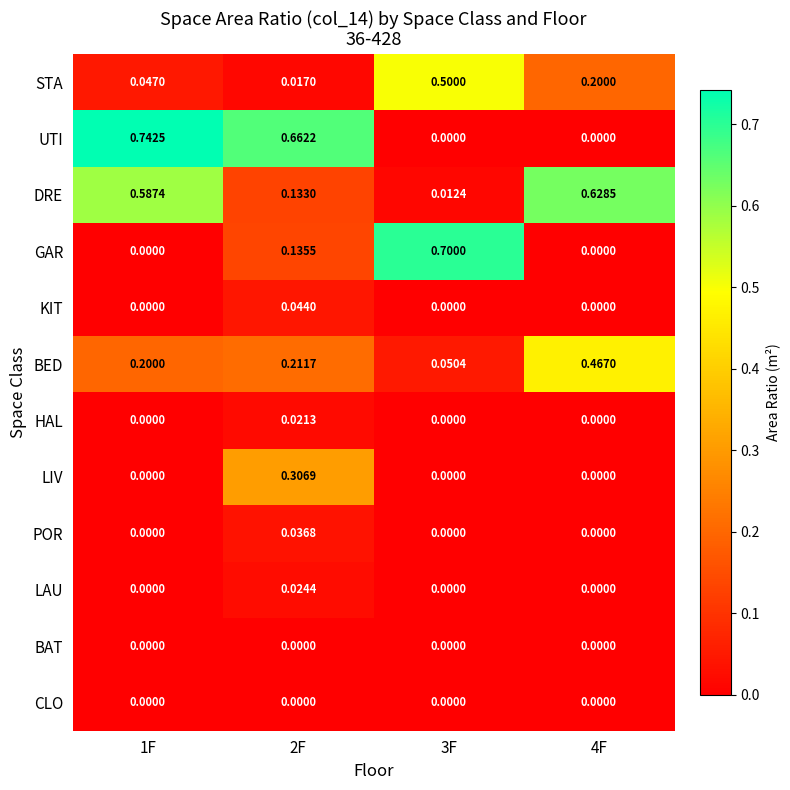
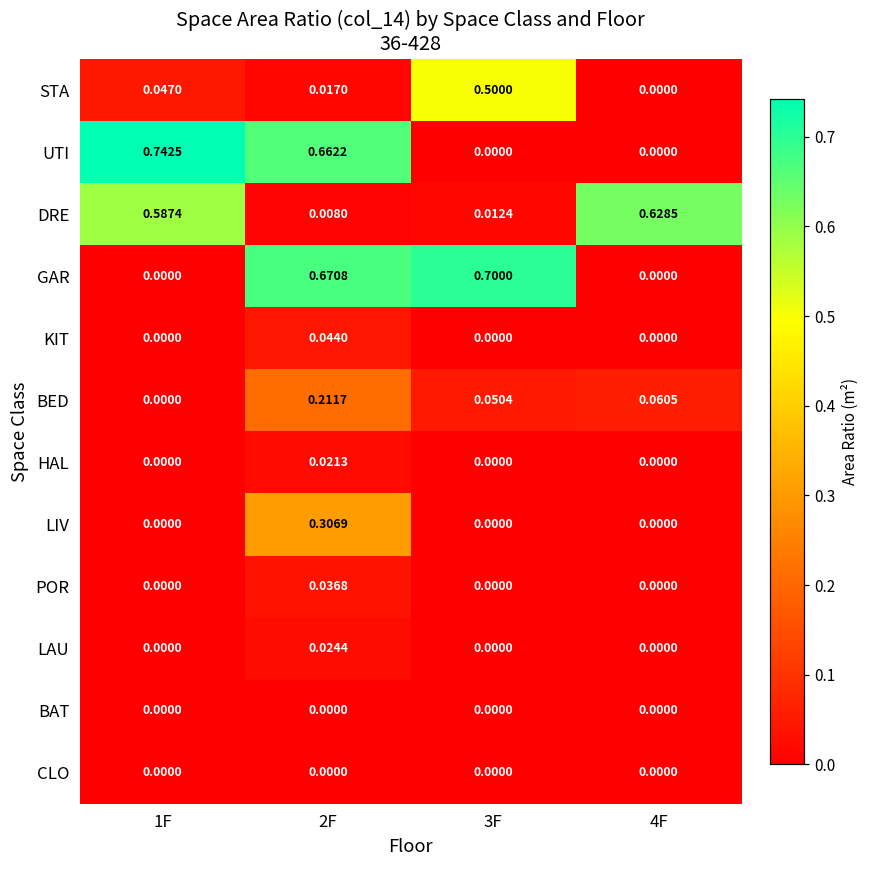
STA, 4F: 0.2000 -> 0.0000
DRE, 2F: 0.1330 -> 0.0080
GAR, 2F: 0.1355 -> 0.6708
BED, 1F: 0.2000 -> 0.0000
BED, 4F: 0.4670 -> 0.0605
